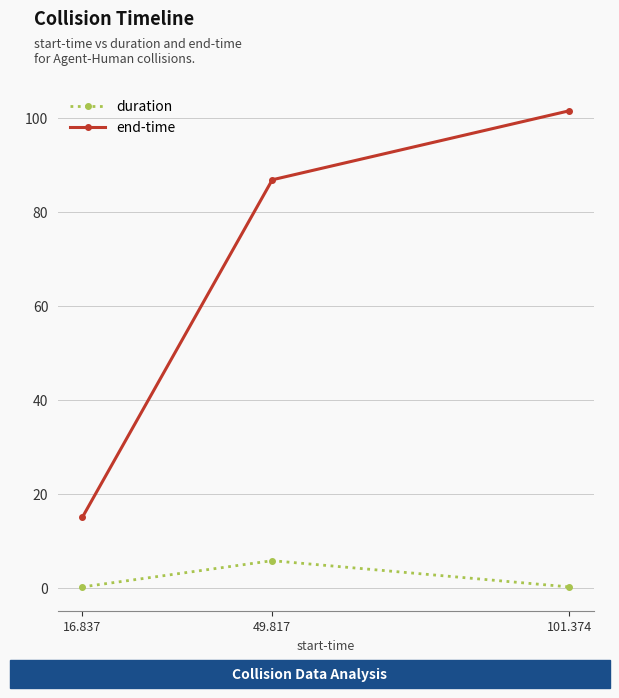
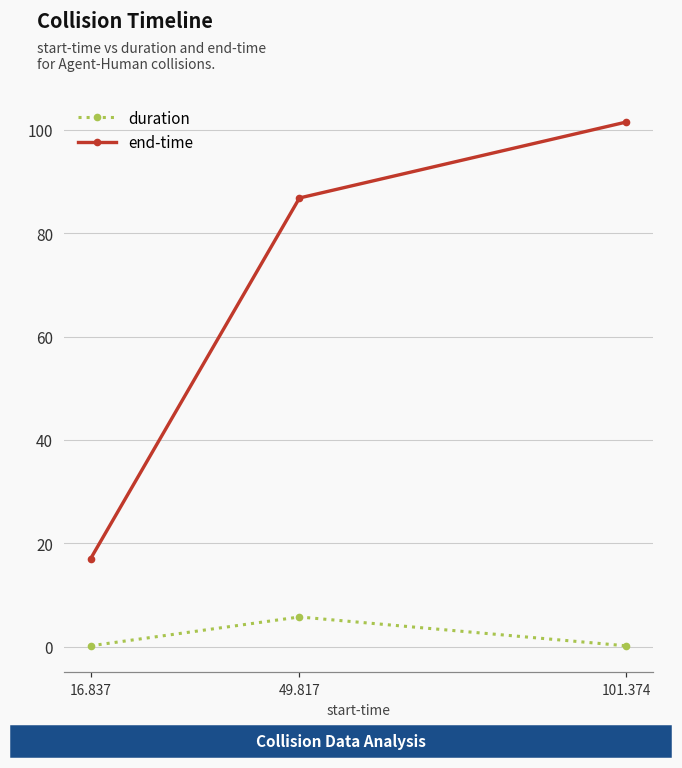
end-time, 16.837: 15 -> 17
